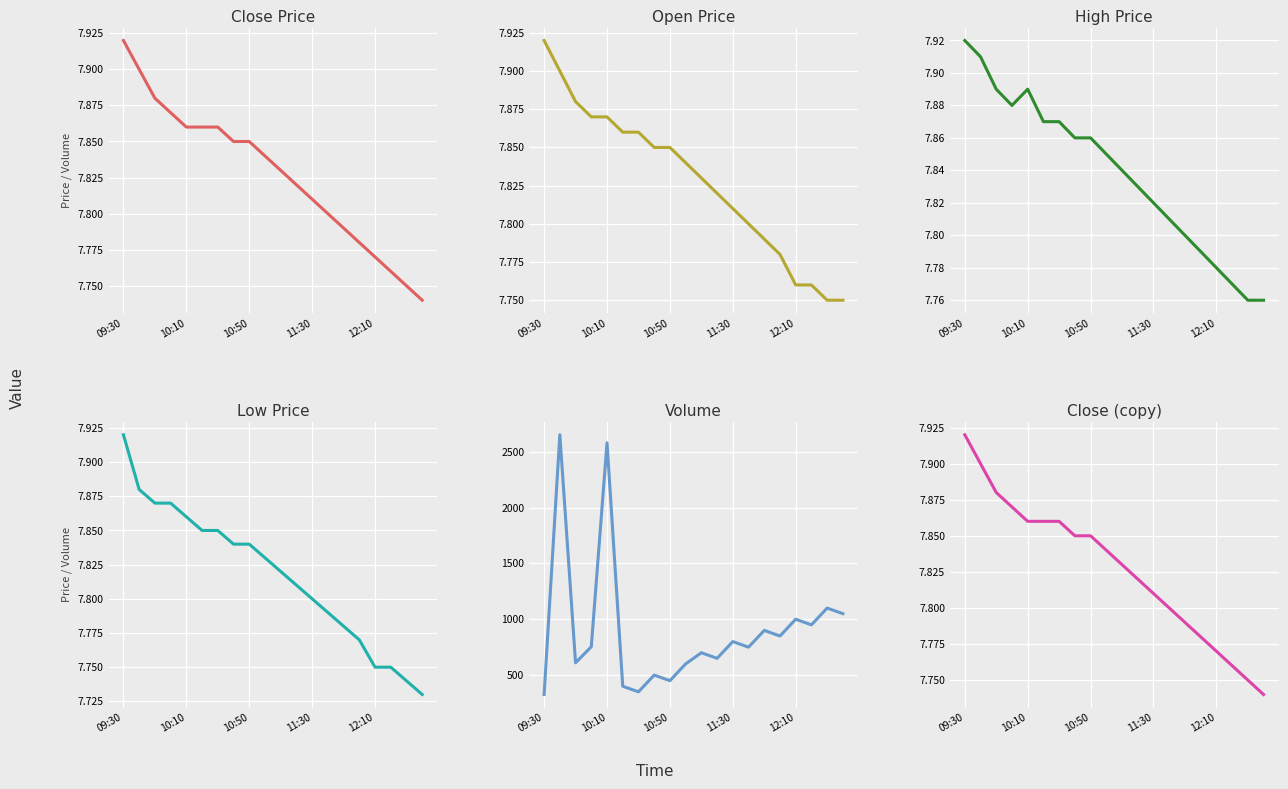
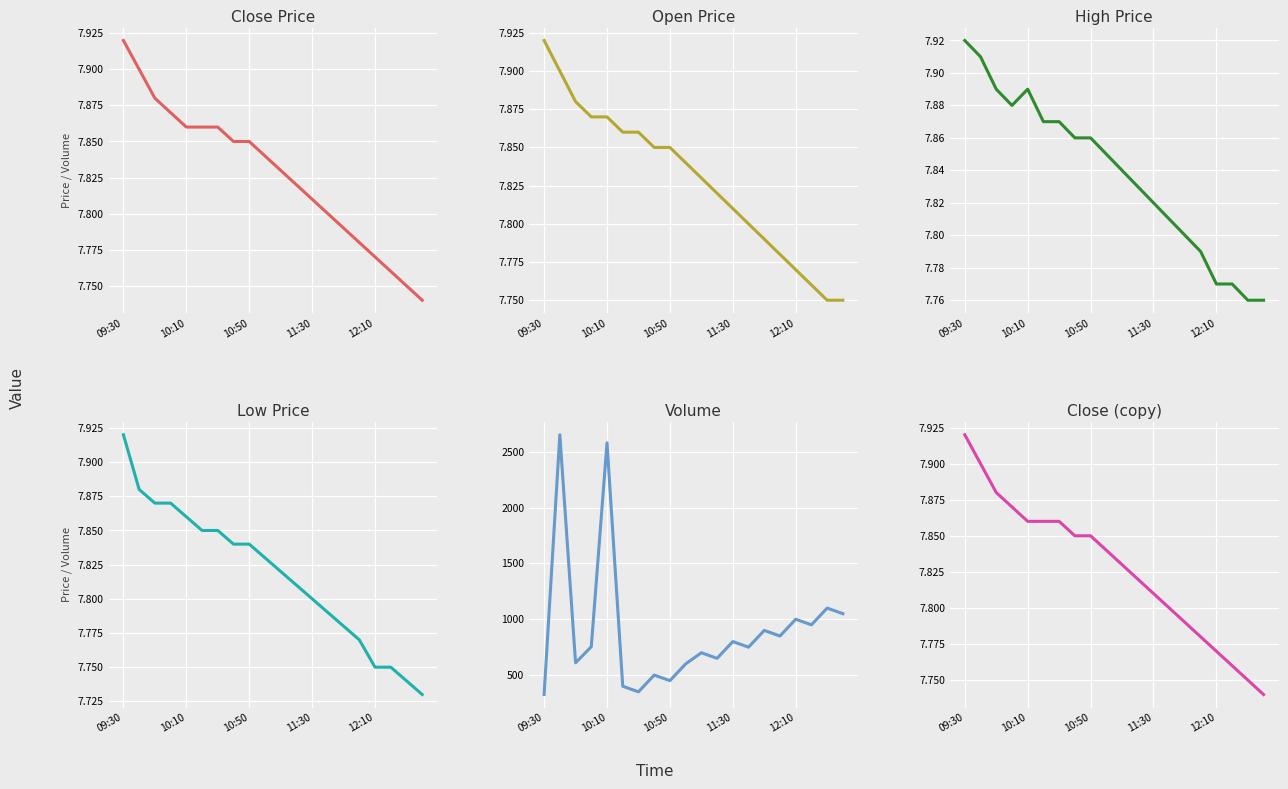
Open Price, 12:10: 7.76 -> 7.77
High Price, 12:10: 7.78 -> 7.77
